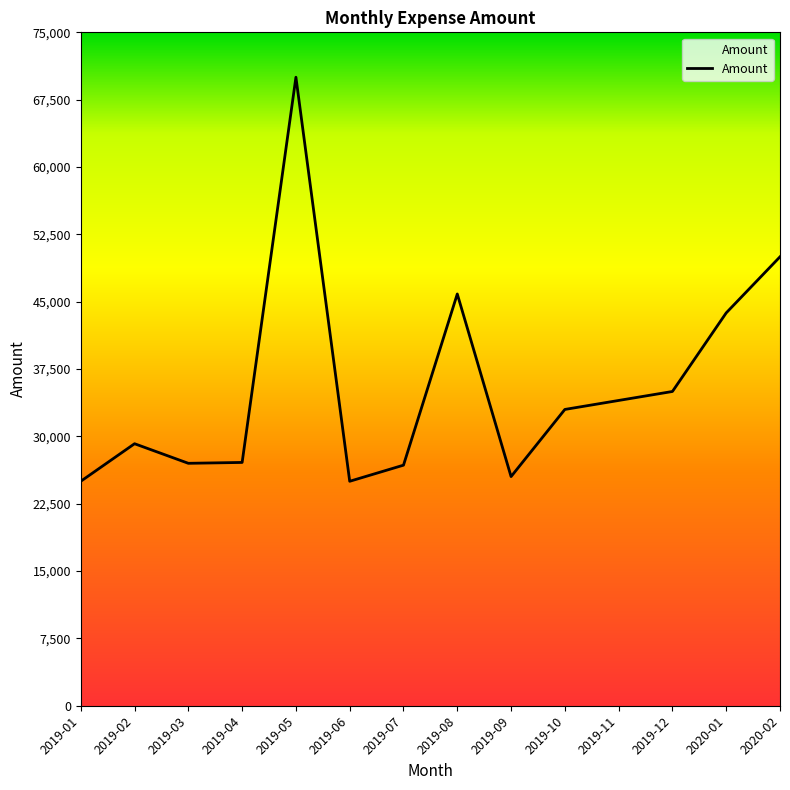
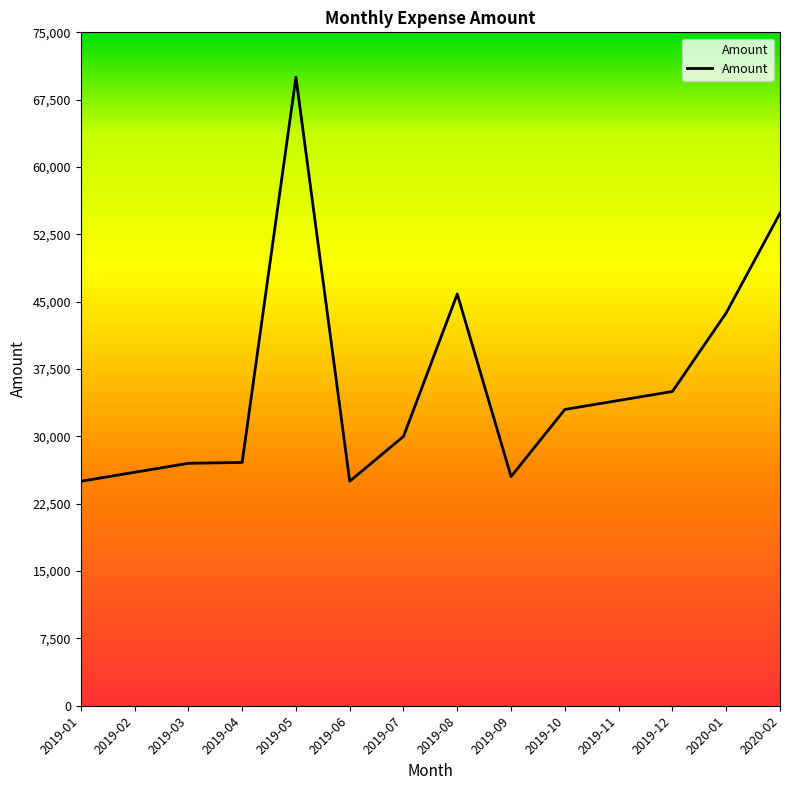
2019-02: 29,000 -> 26,000
2019-07: 27,000 -> 30,000
2020-02: 50,000 -> 55,000
